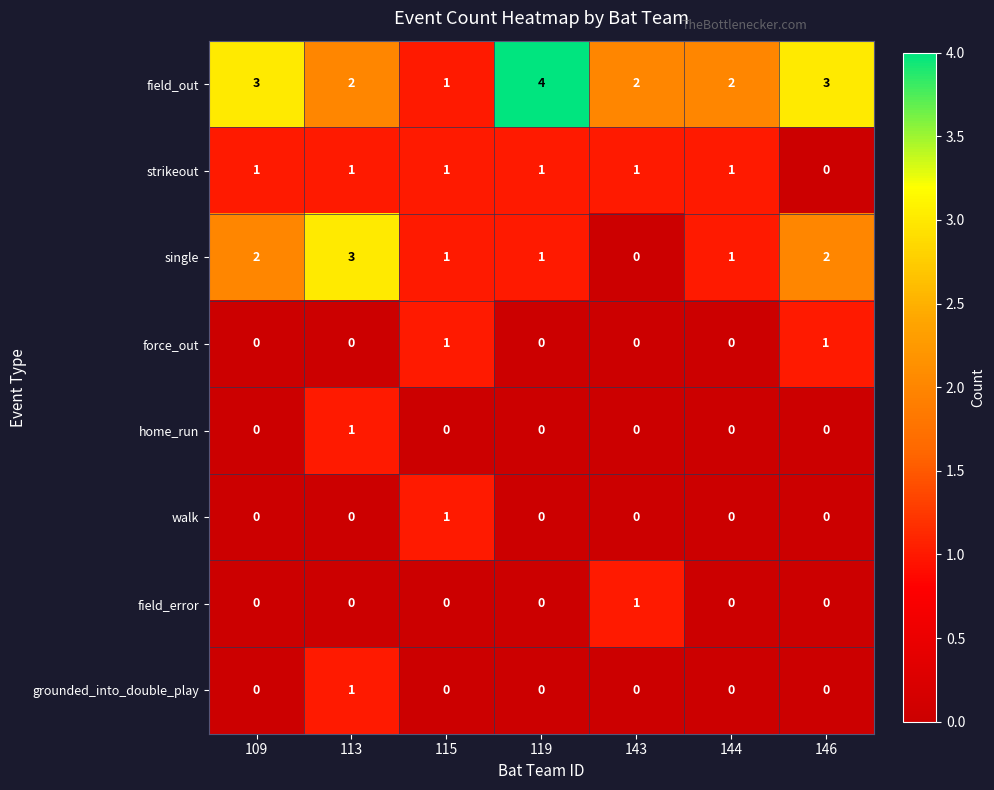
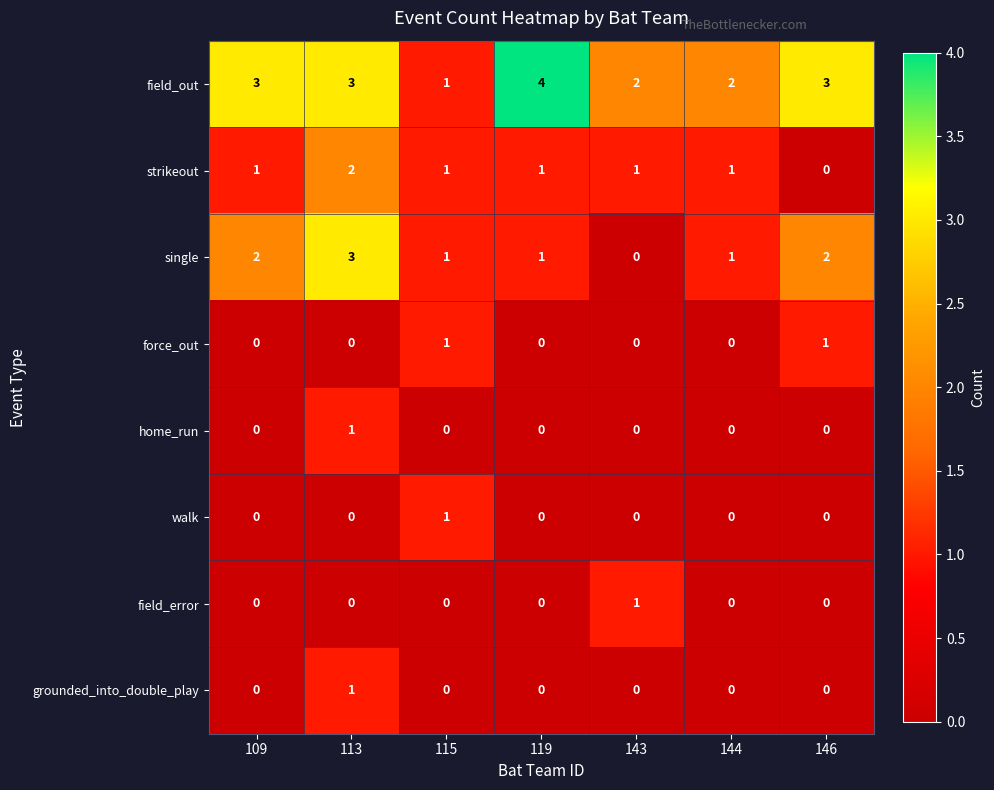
field_out, 113: 2 -> 3
strikeout, 113: 1 -> 2
